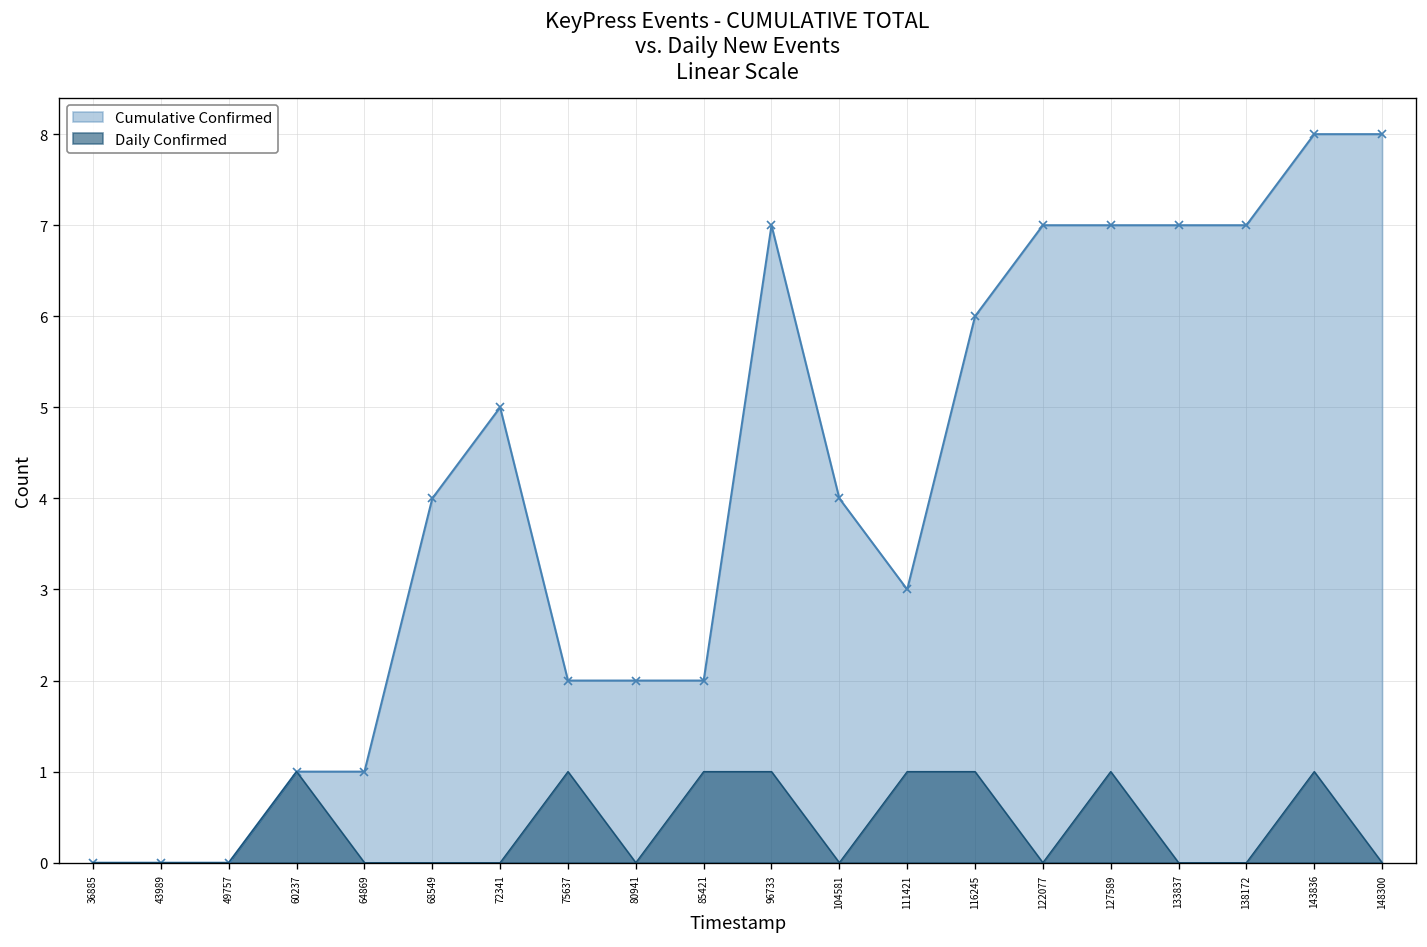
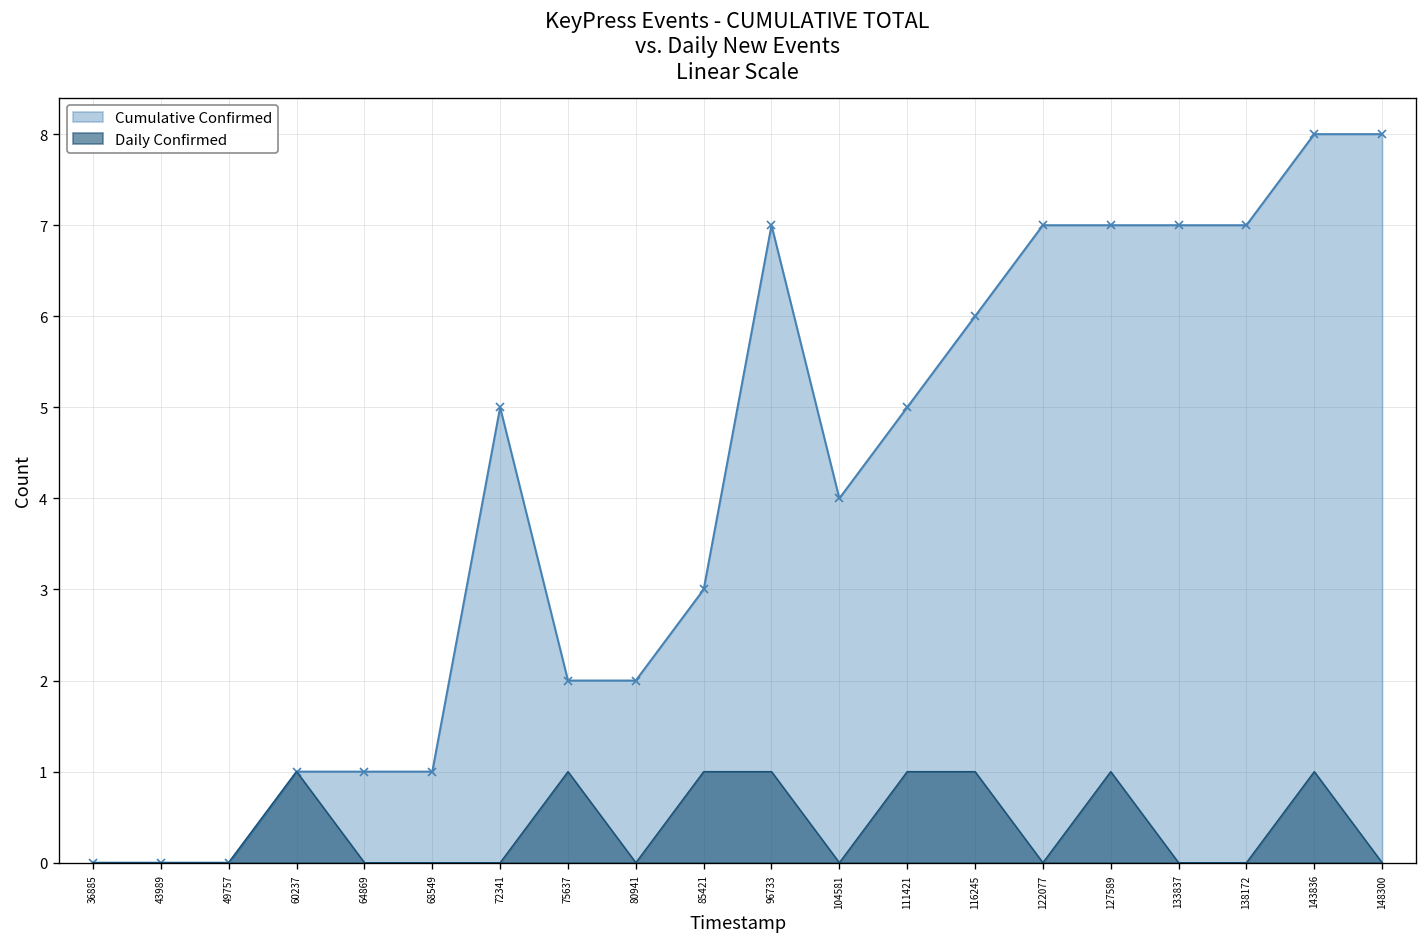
Cumulative Confirmed, 68549: 4 -> 1
Cumulative Confirmed, 85421: 2 -> 3
Cumulative Confirmed, 111421: 3 -> 5
